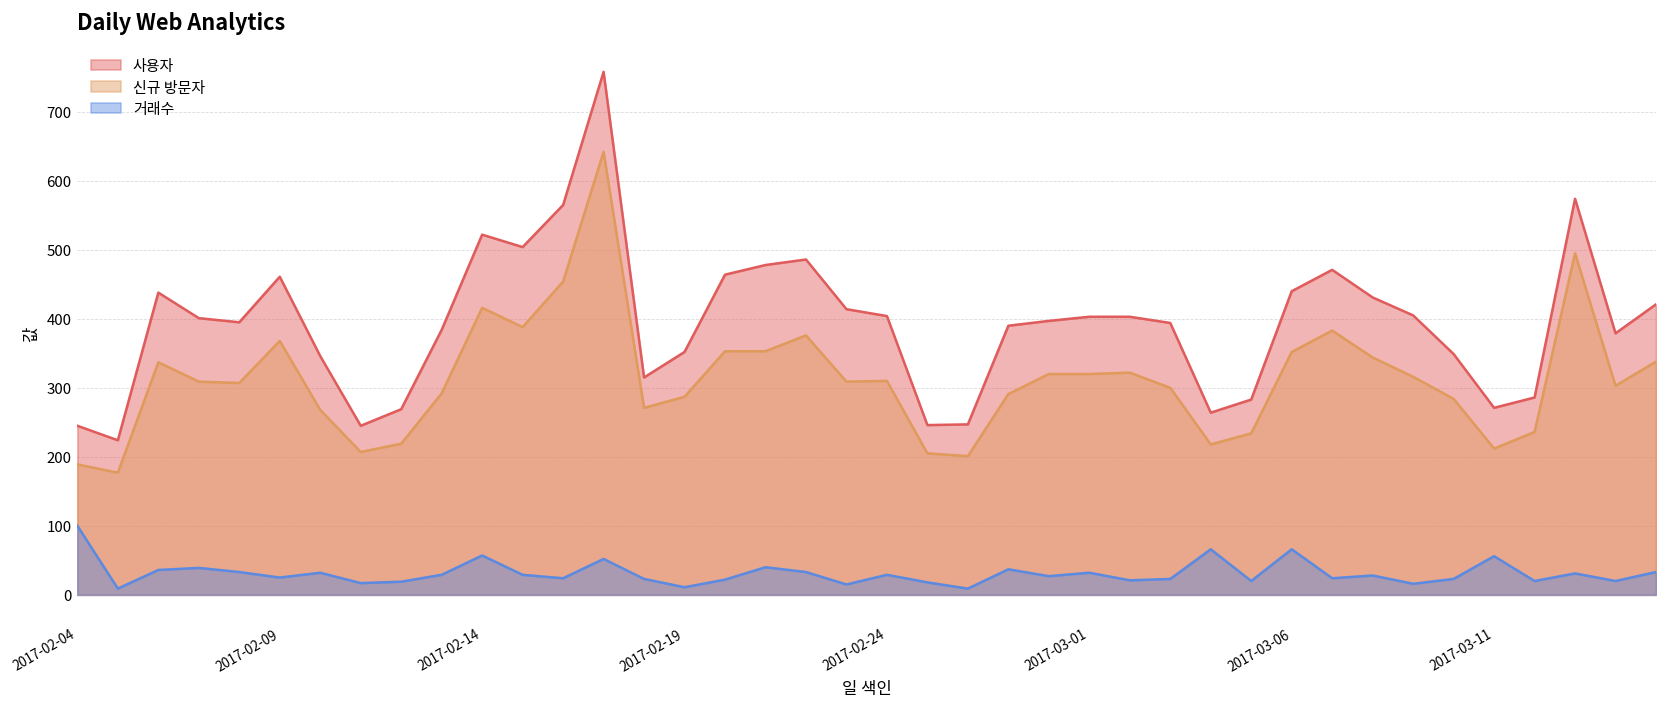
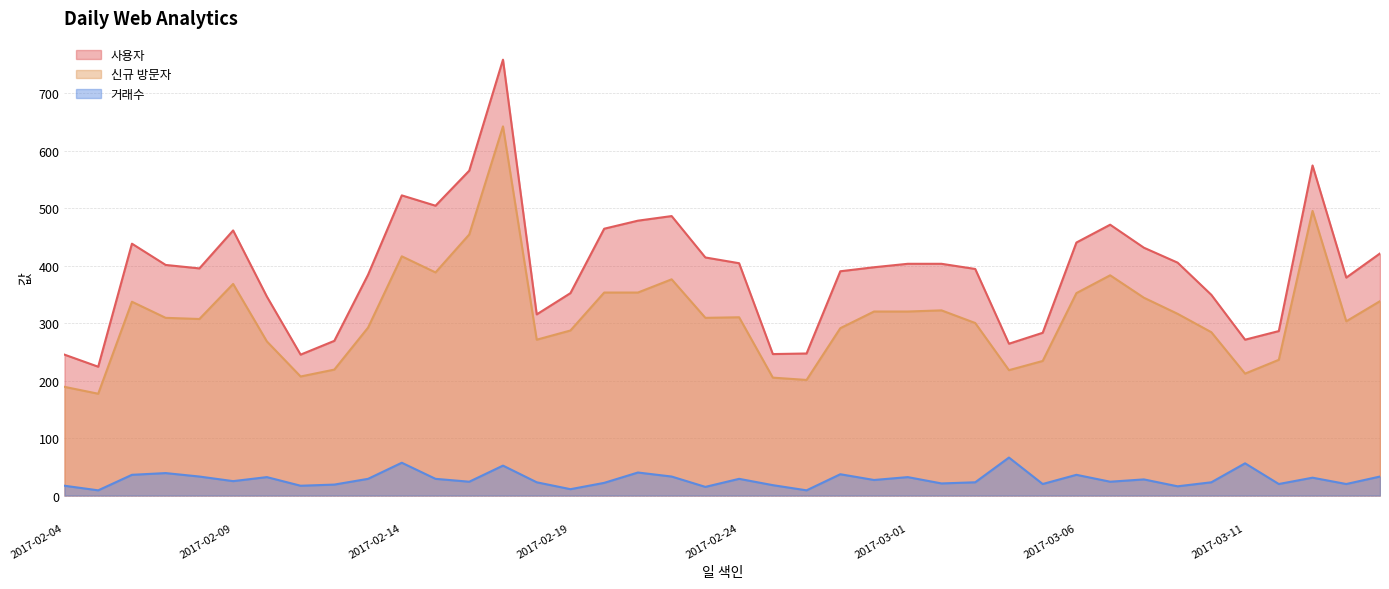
거래수, 2017-02-04: 100 -> 20
거래수, 2017-03-06: 70 -> 40
